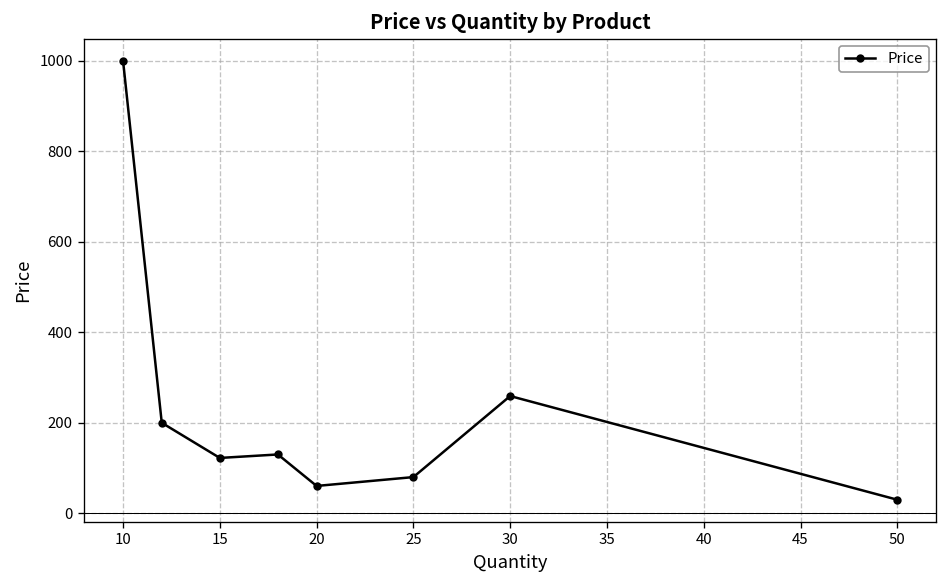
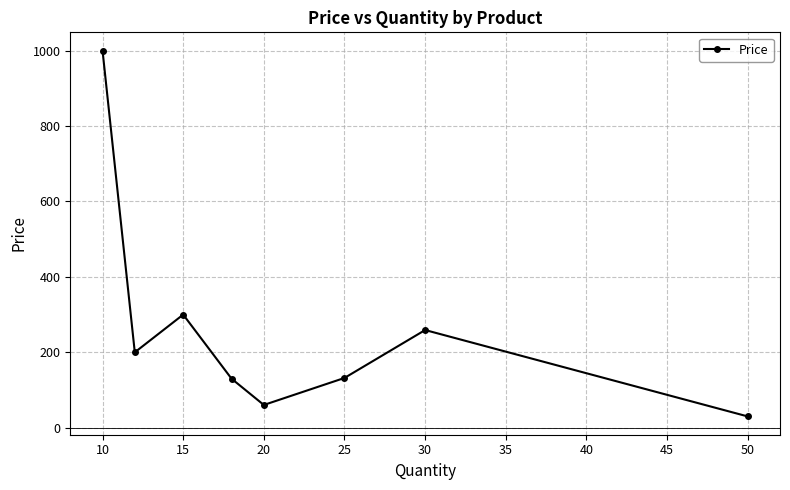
15: 120 -> 300
25: 80 -> 130
